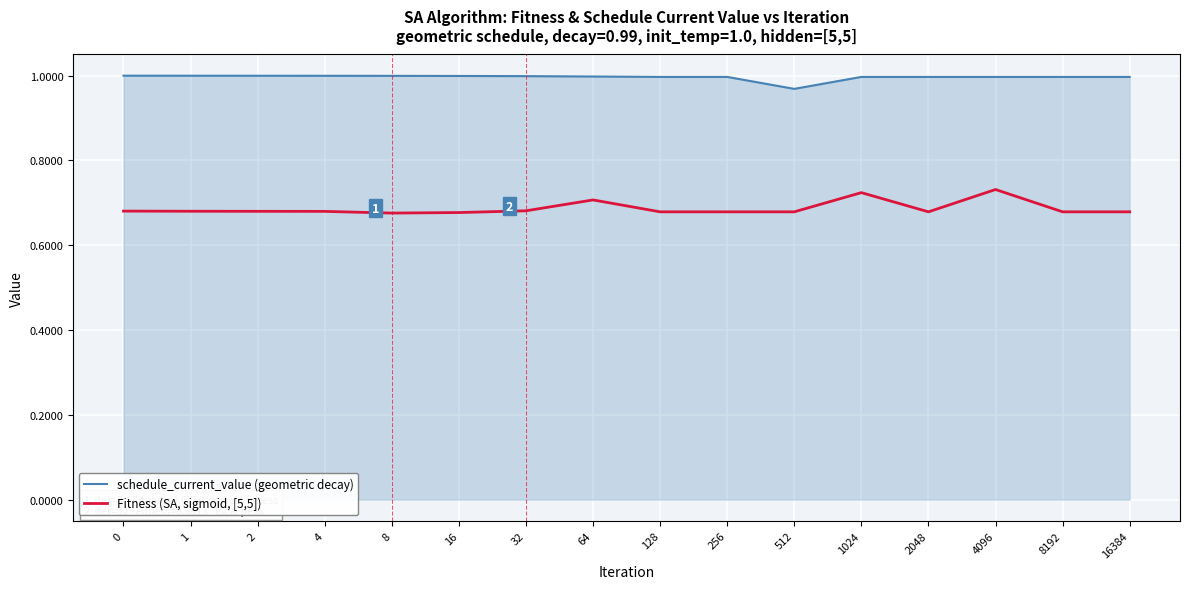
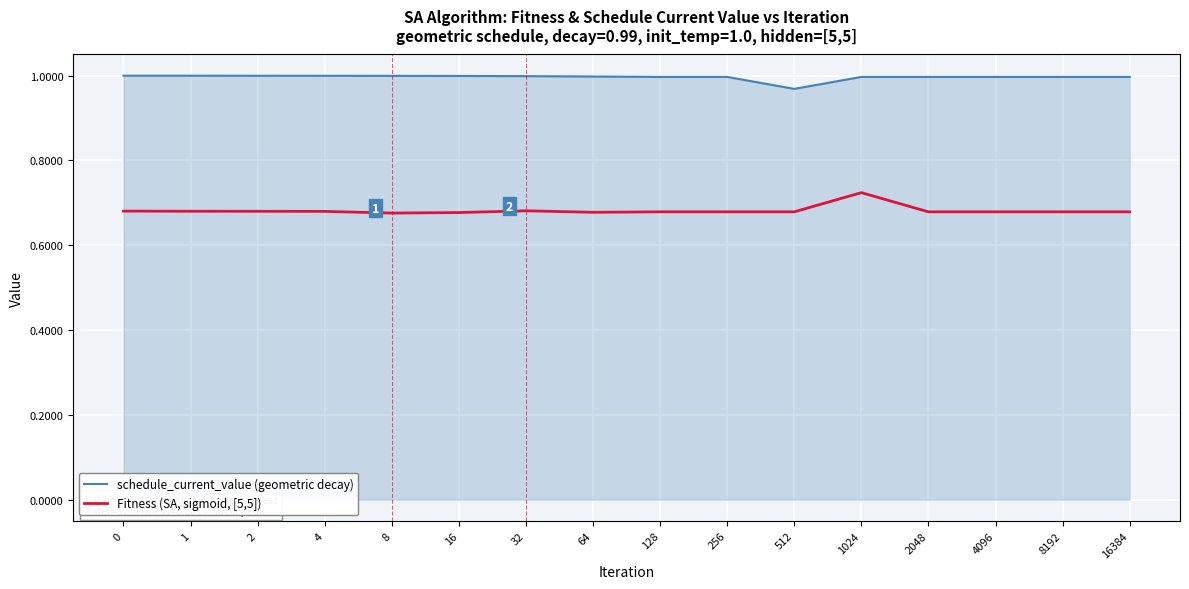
Fitness (SA, sigmoid, [5,5]), 64: 0.71 -> 0.68
Fitness (SA, sigmoid, [5,5]), 4096: 0.73 -> 0.68
